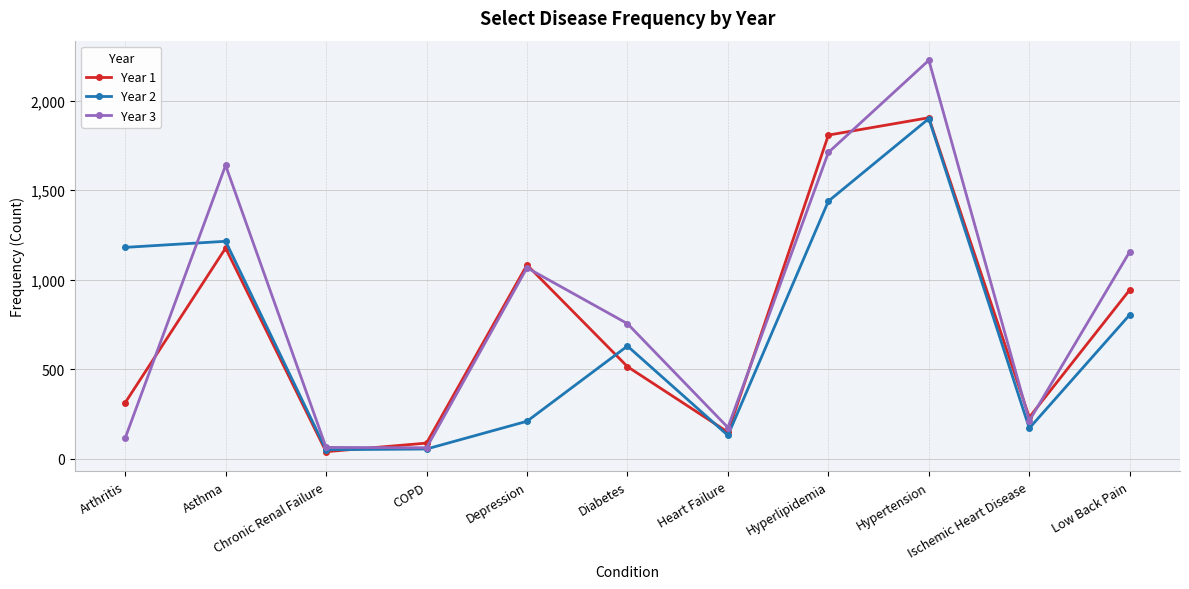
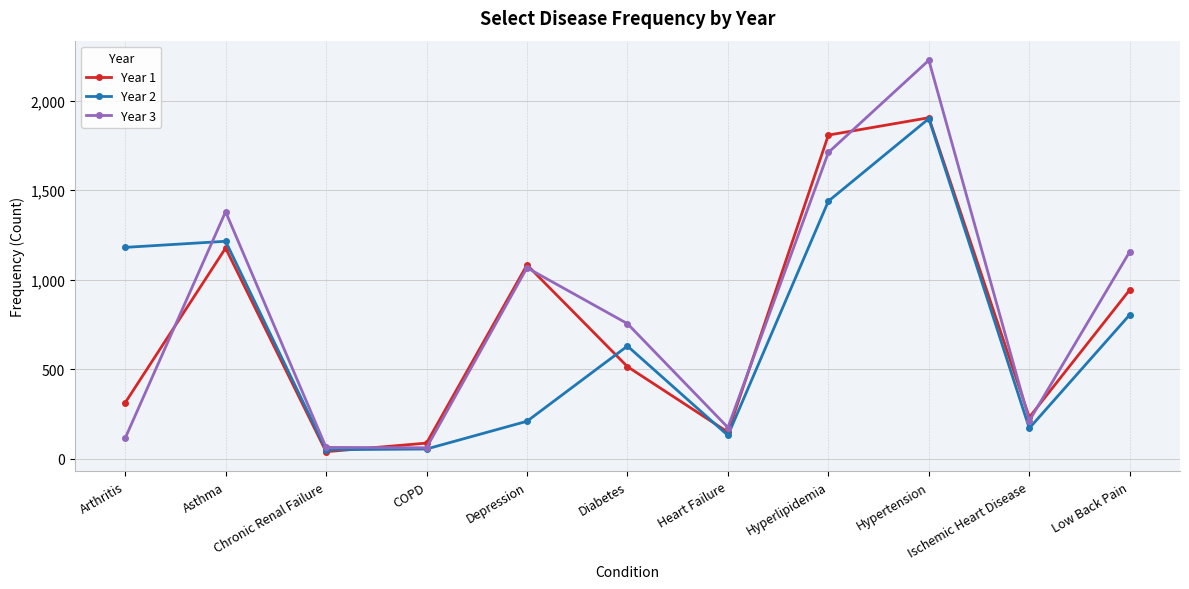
Year 3, Asthma: 1,640 -> 1,380
